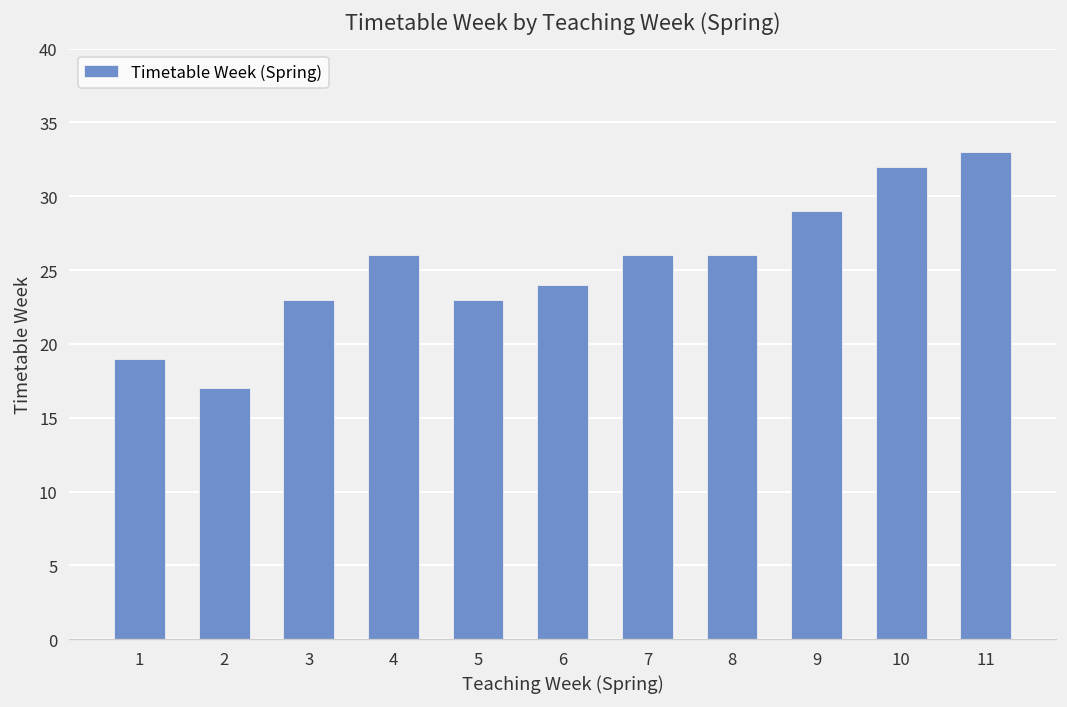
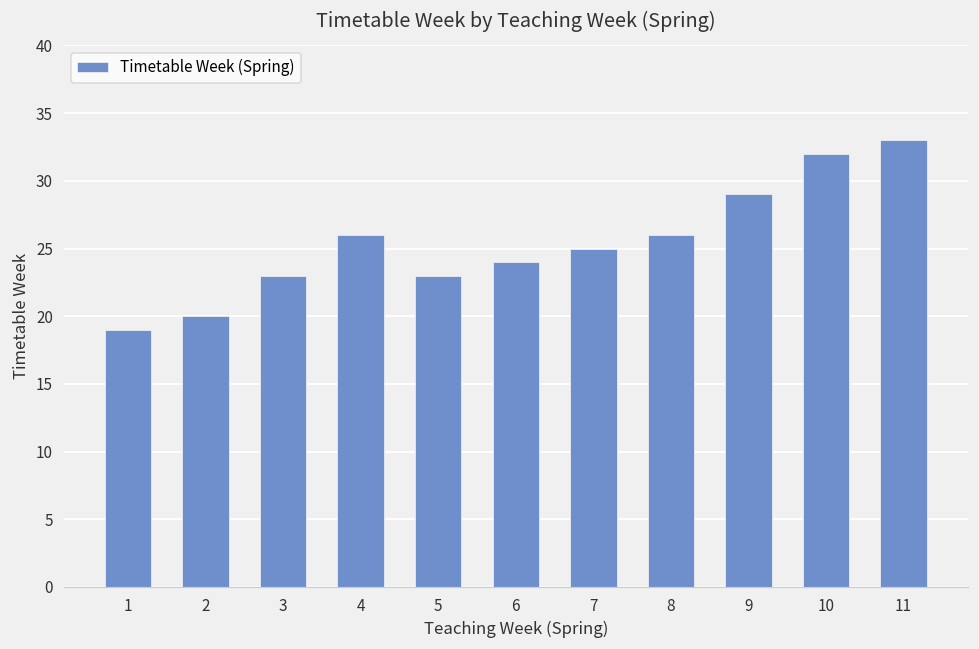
2: 17 -> 20
7: 26 -> 25
